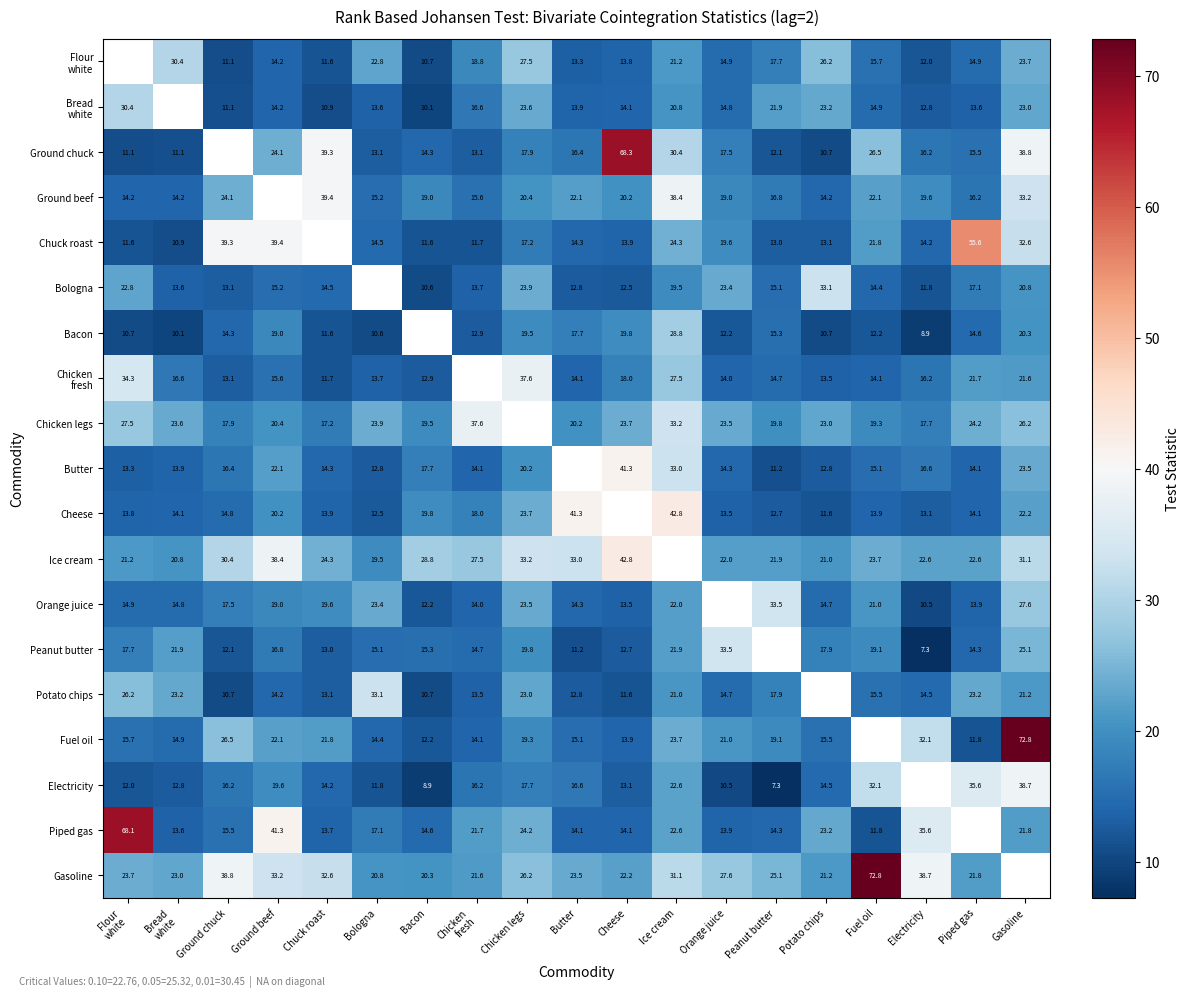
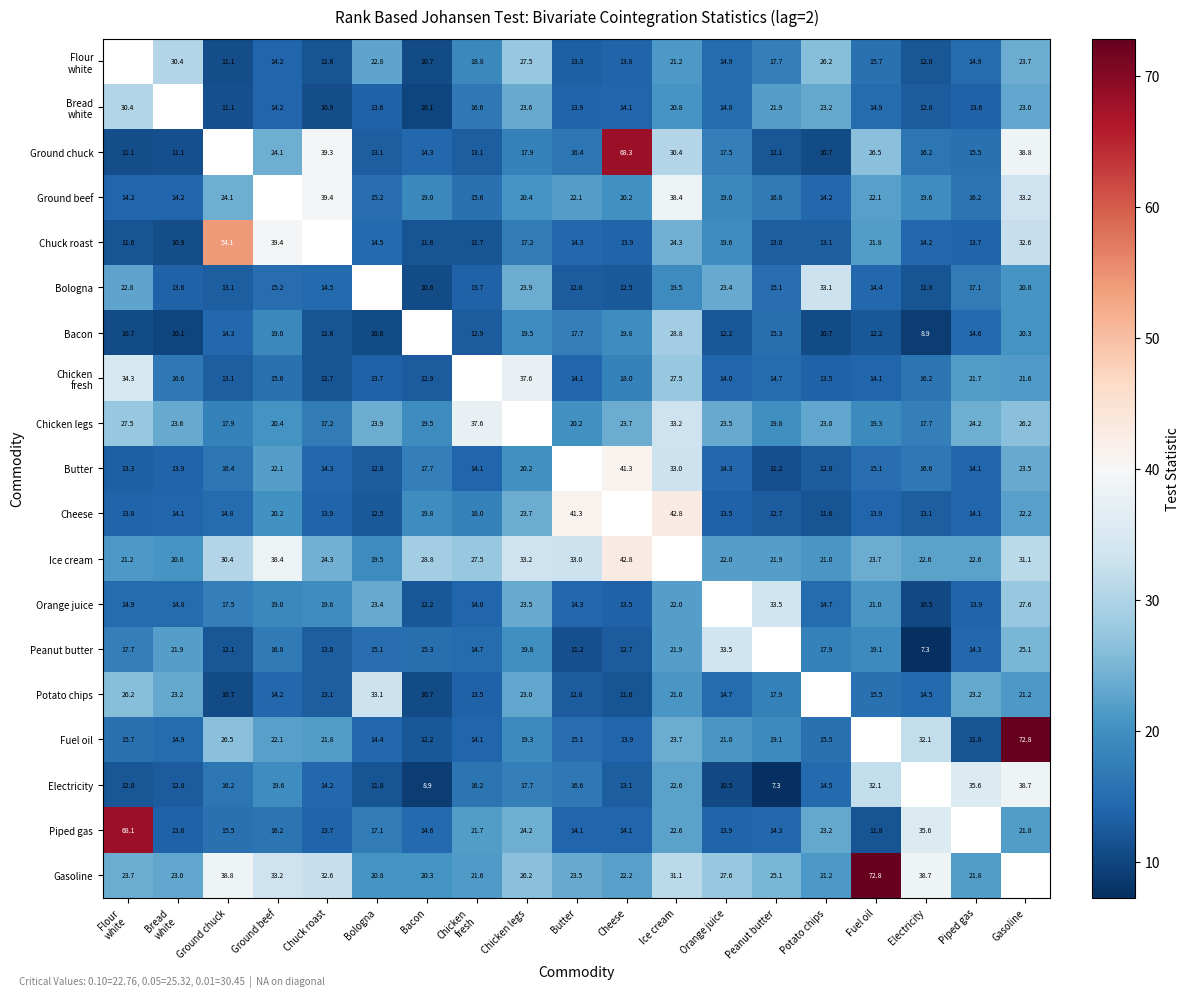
Chuck roast, Ground chuck: 39.3 -> 54.1
Chuck roast, Piped gas: 55.6 -> 13.7
Piped gas, Ground beef: 41.3 -> 16.2
